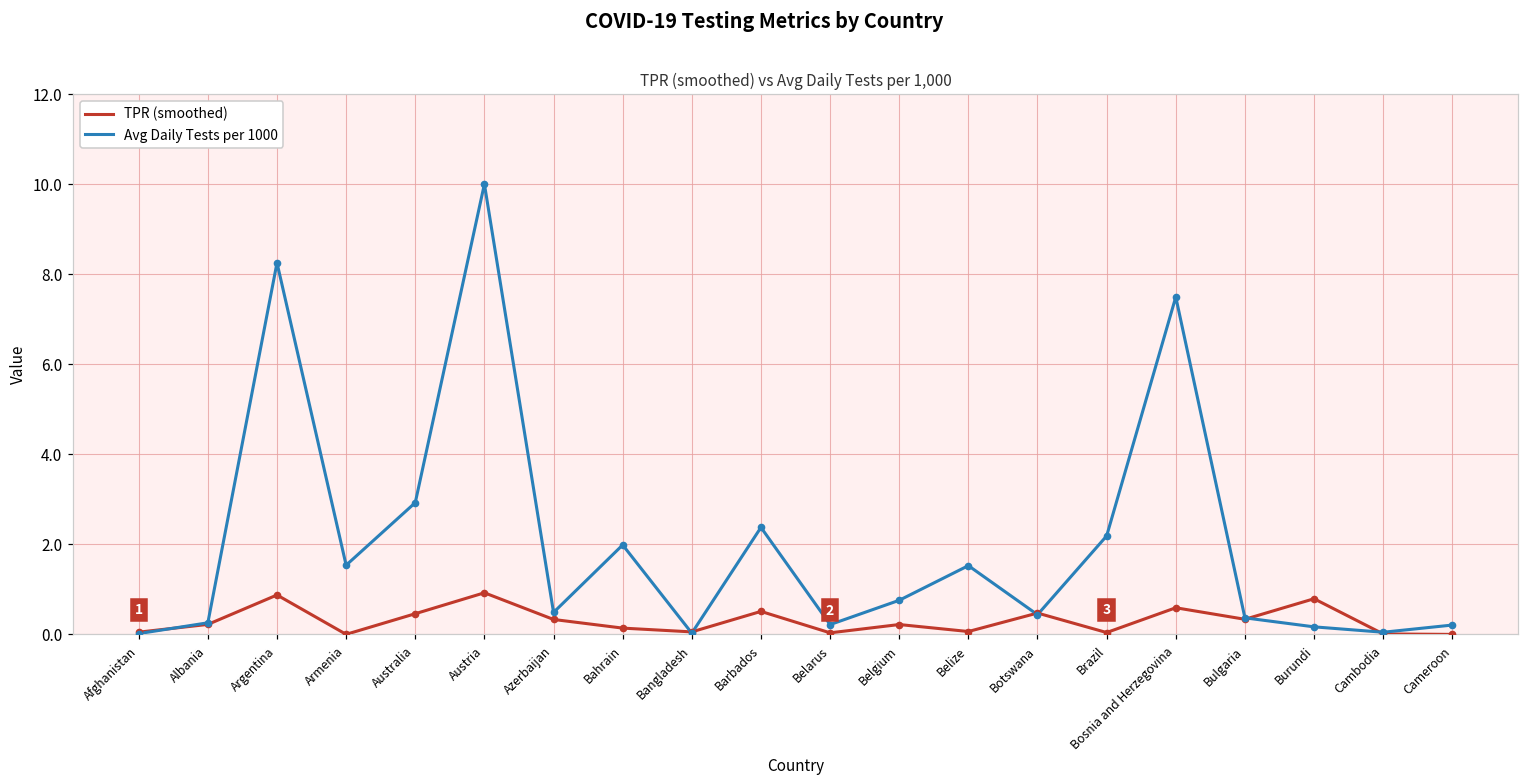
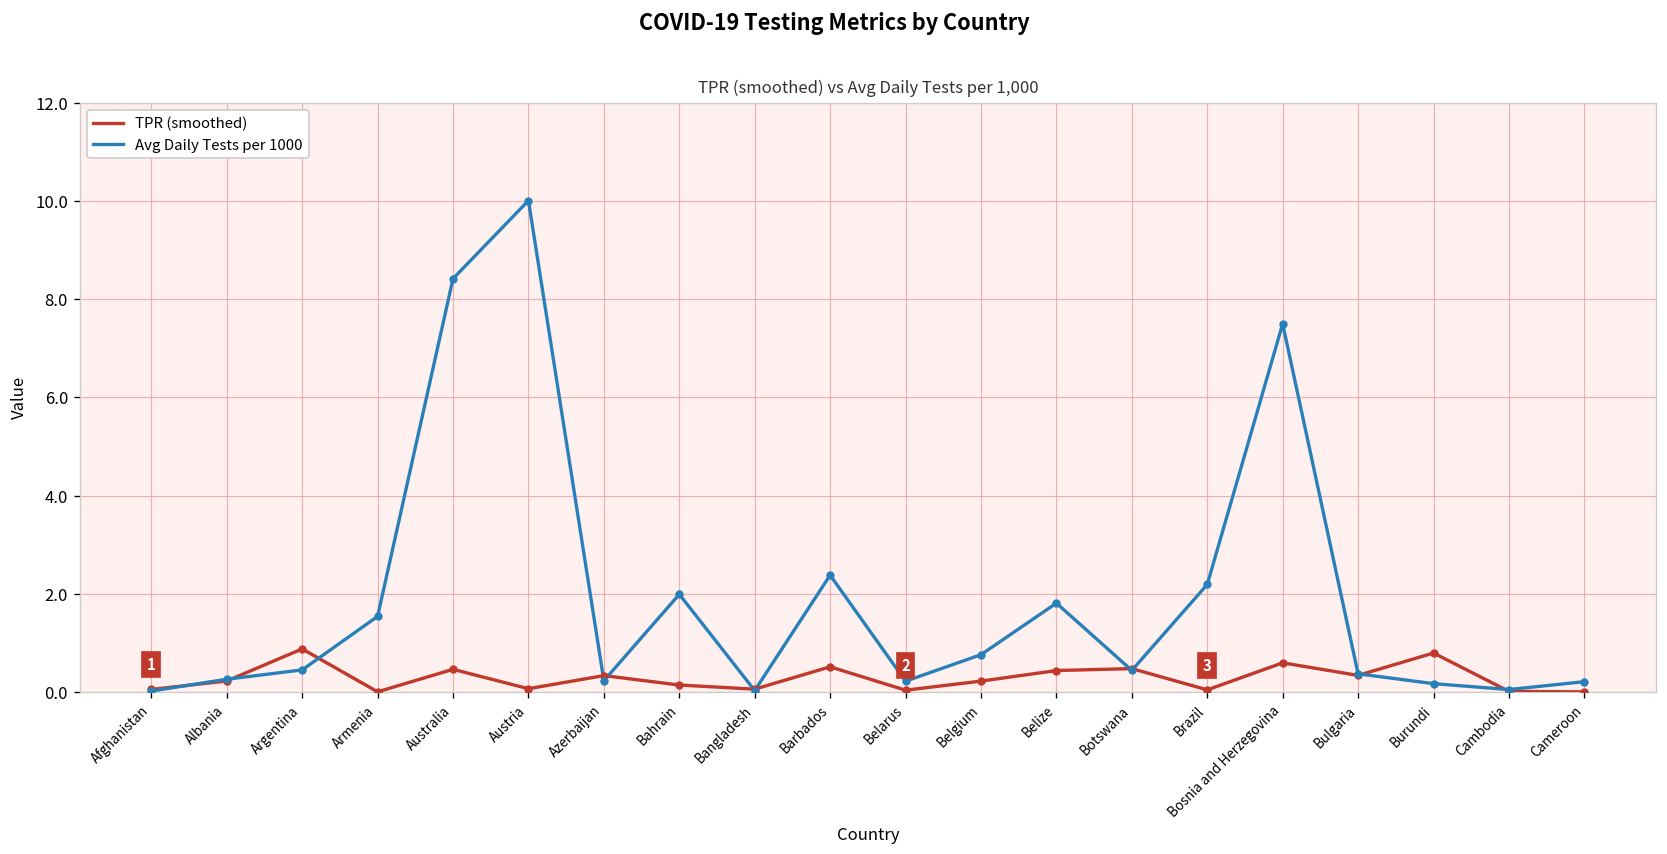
Avg Daily Tests per 1000, Argentina: 8.3 -> 0.5
Avg Daily Tests per 1000, Australia: 2.9 -> 8.4
TPR (smoothed), Austria: 0.9 -> 0.1
Avg Daily Tests per 1000, Azerbaijan: 0.5 -> 0.2
TPR (smoothed), Belize: 0.1 -> 0.4
Avg Daily Tests per 1000, Belize: 1.5 -> 1.8
